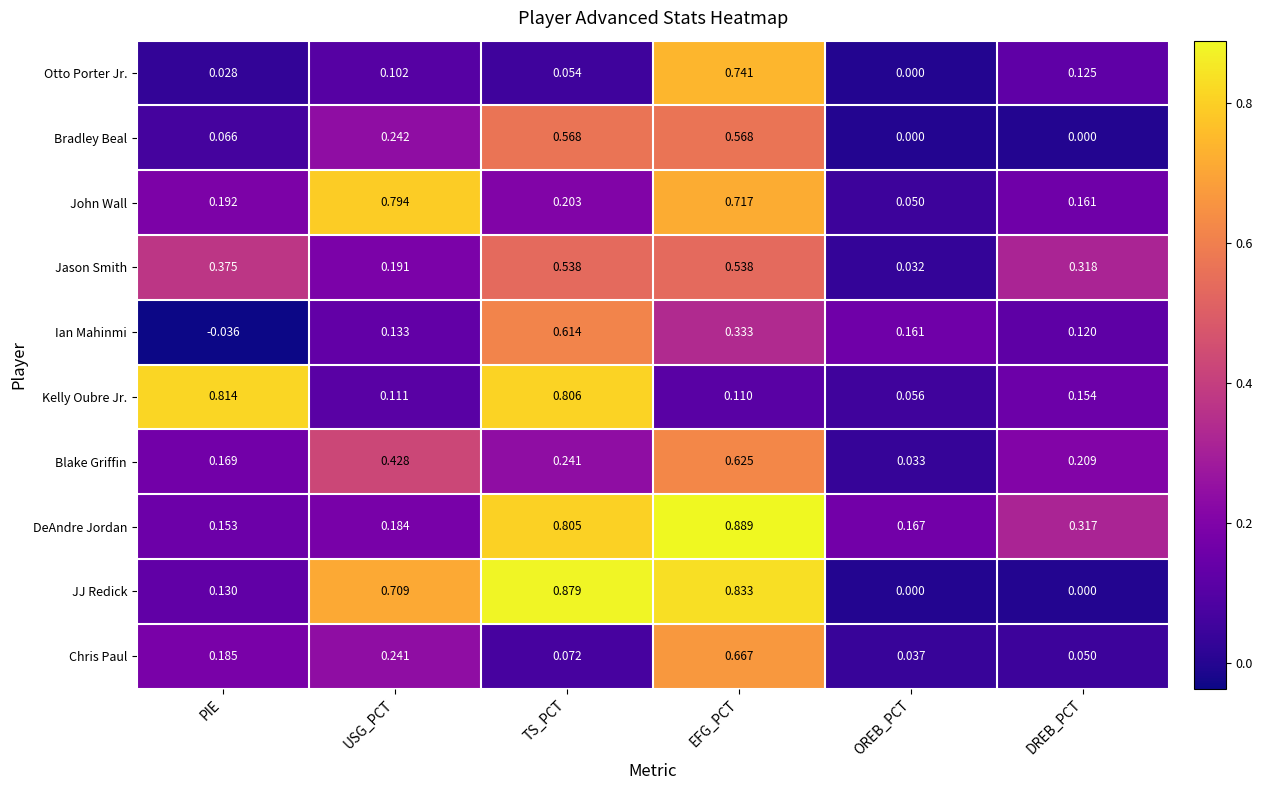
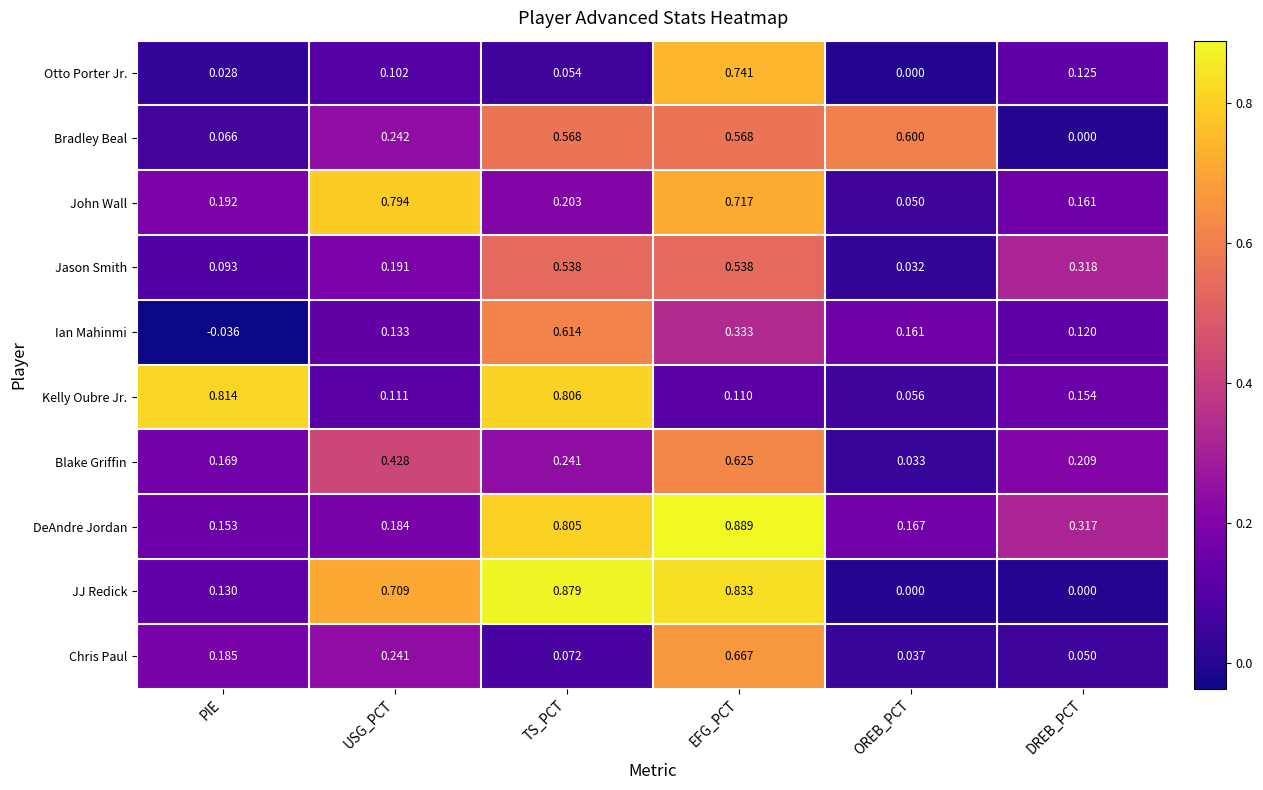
Bradley Beal, OREB_PCT: 0.000 -> 0.600
Jason Smith, PIE: 0.375 -> 0.093
